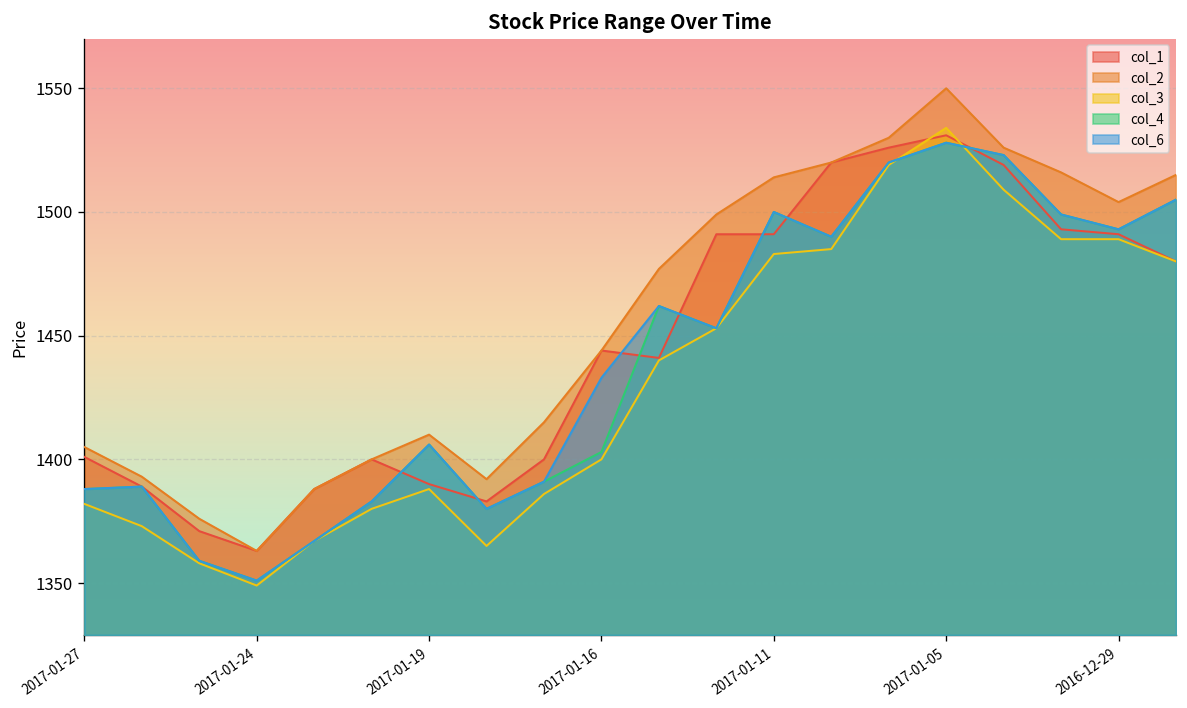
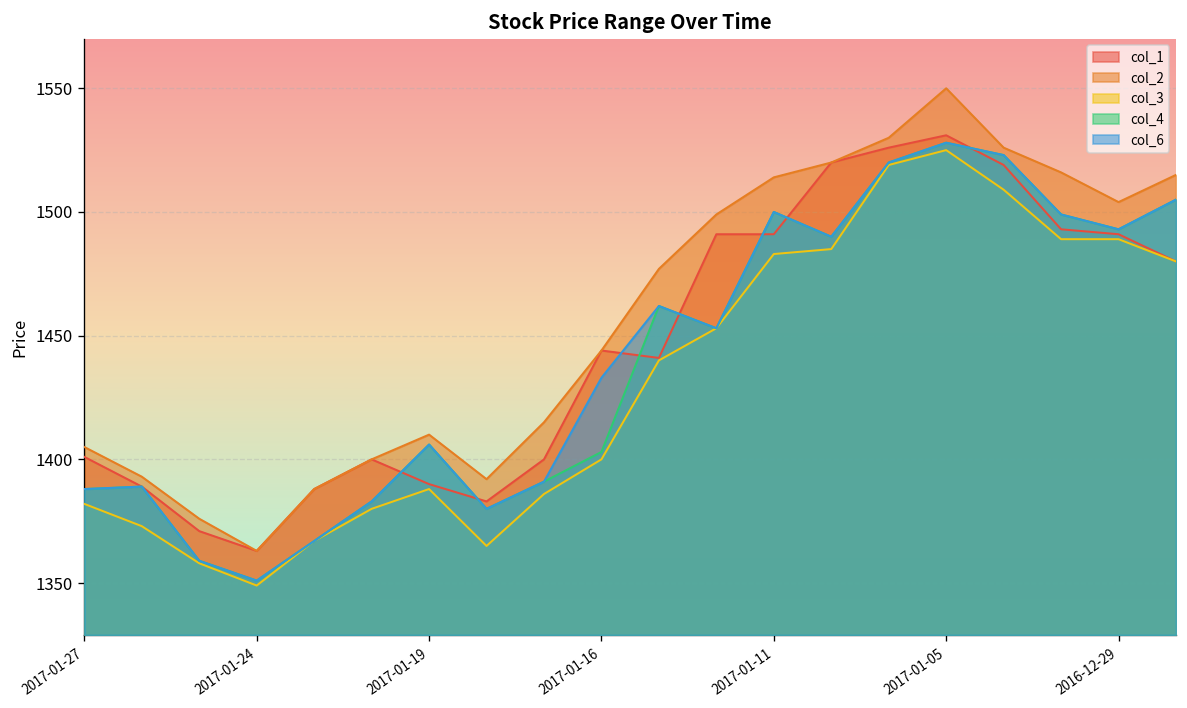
col_3, 2017-01-05: 1534 -> 1525
